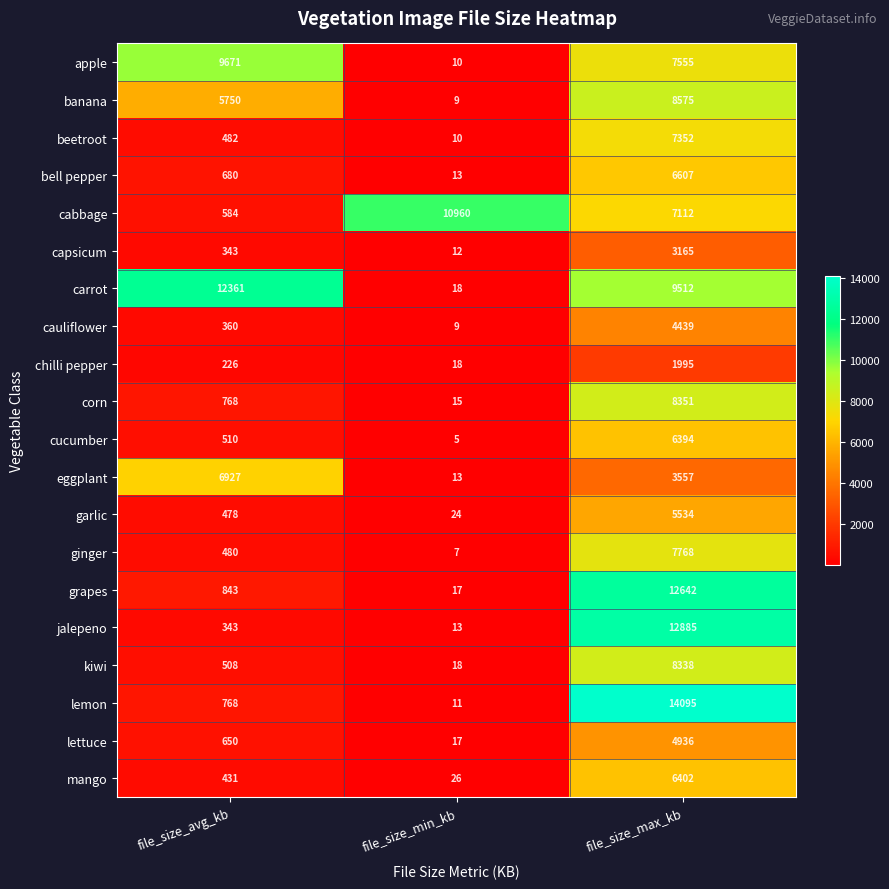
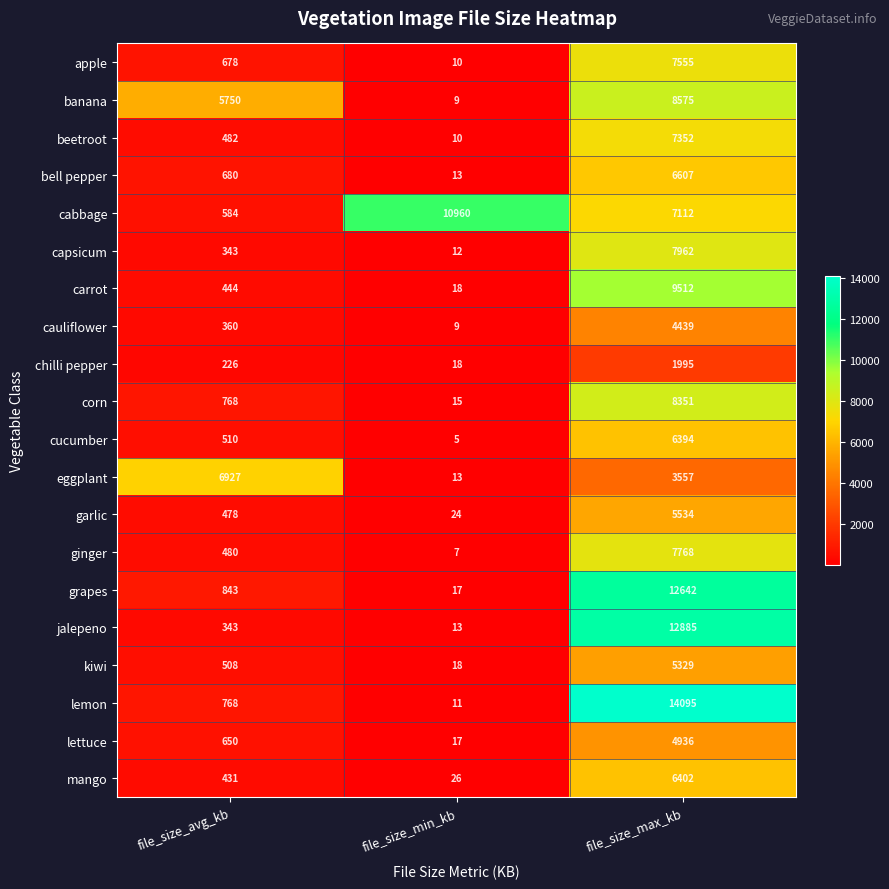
apple, file_size_avg_kb: 9671 -> 678
capsicum, file_size_max_kb: 3165 -> 7962
carrot, file_size_avg_kb: 12361 -> 444
kiwi, file_size_max_kb: 8338 -> 5329
